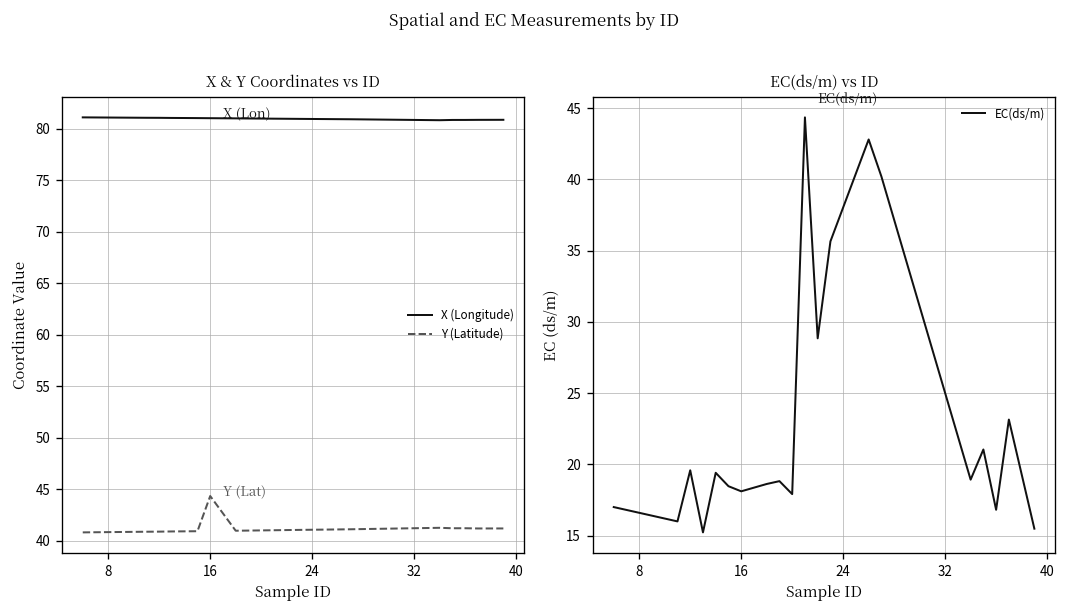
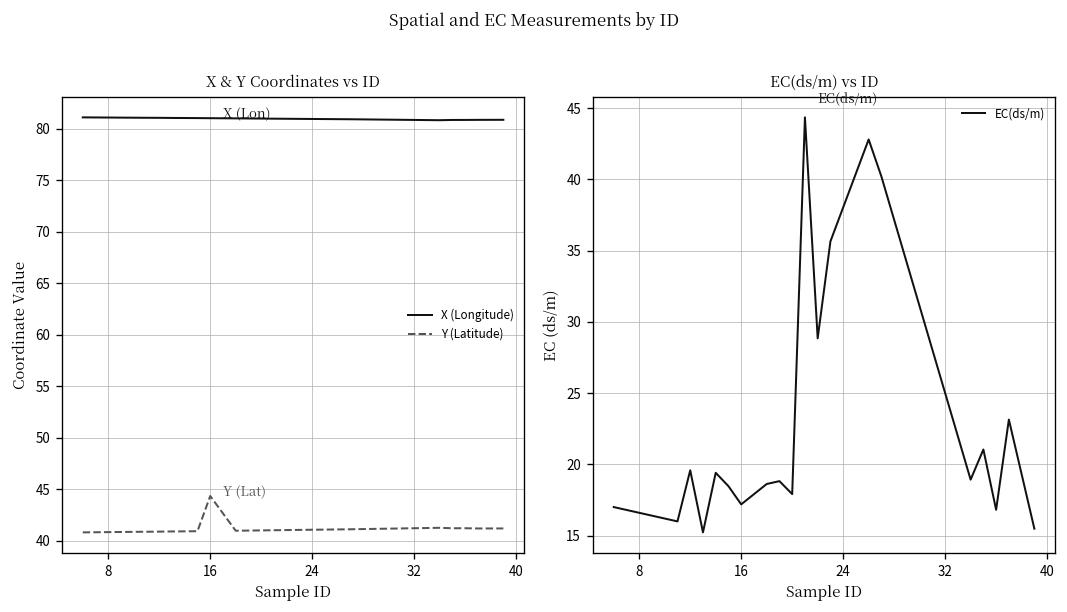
EC(ds/m) vs ID, 16: 18.1 -> 17.2
